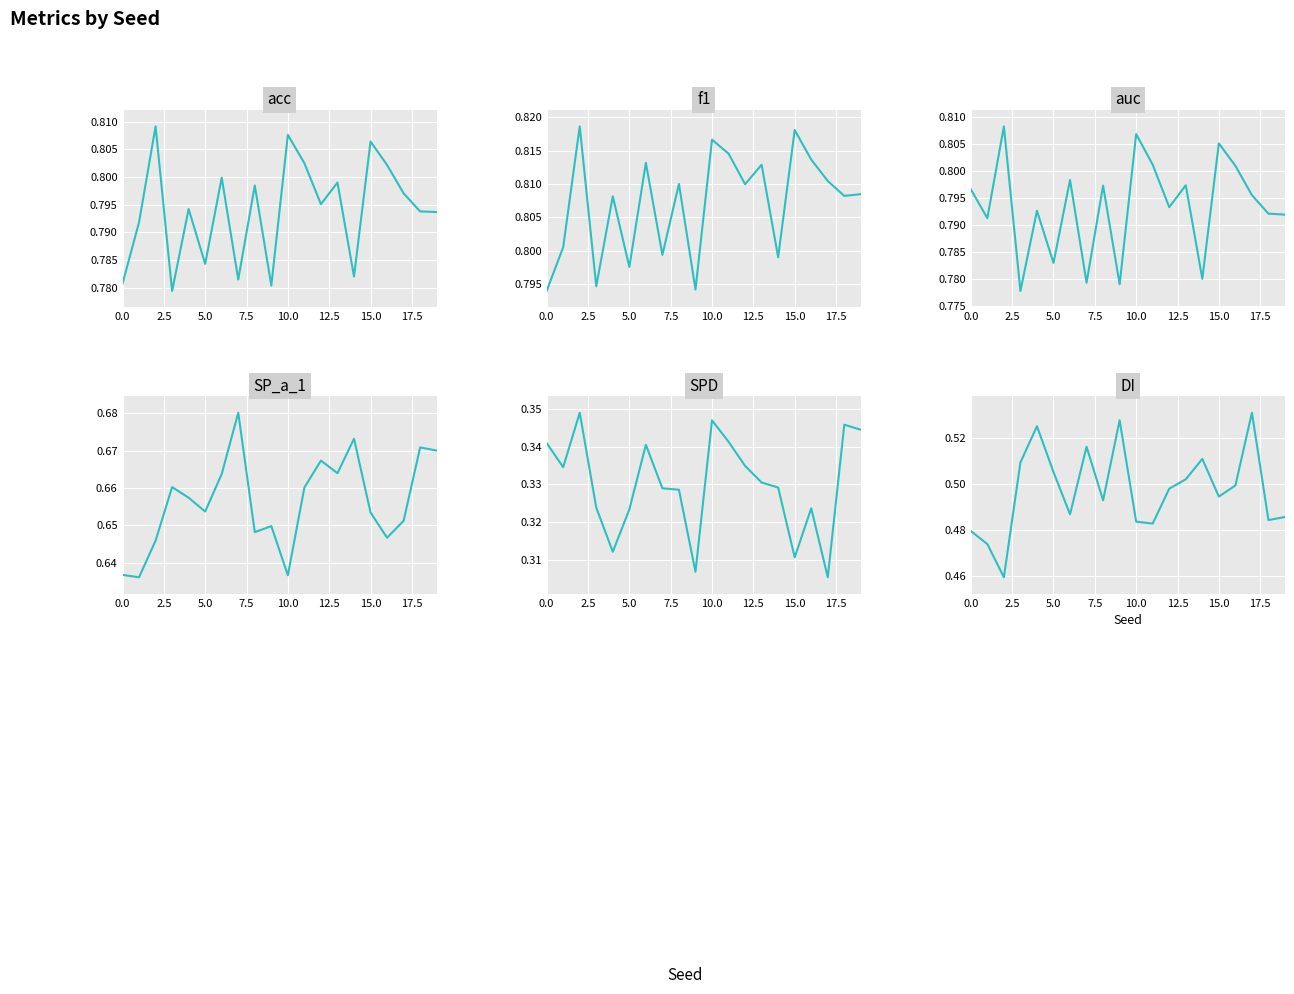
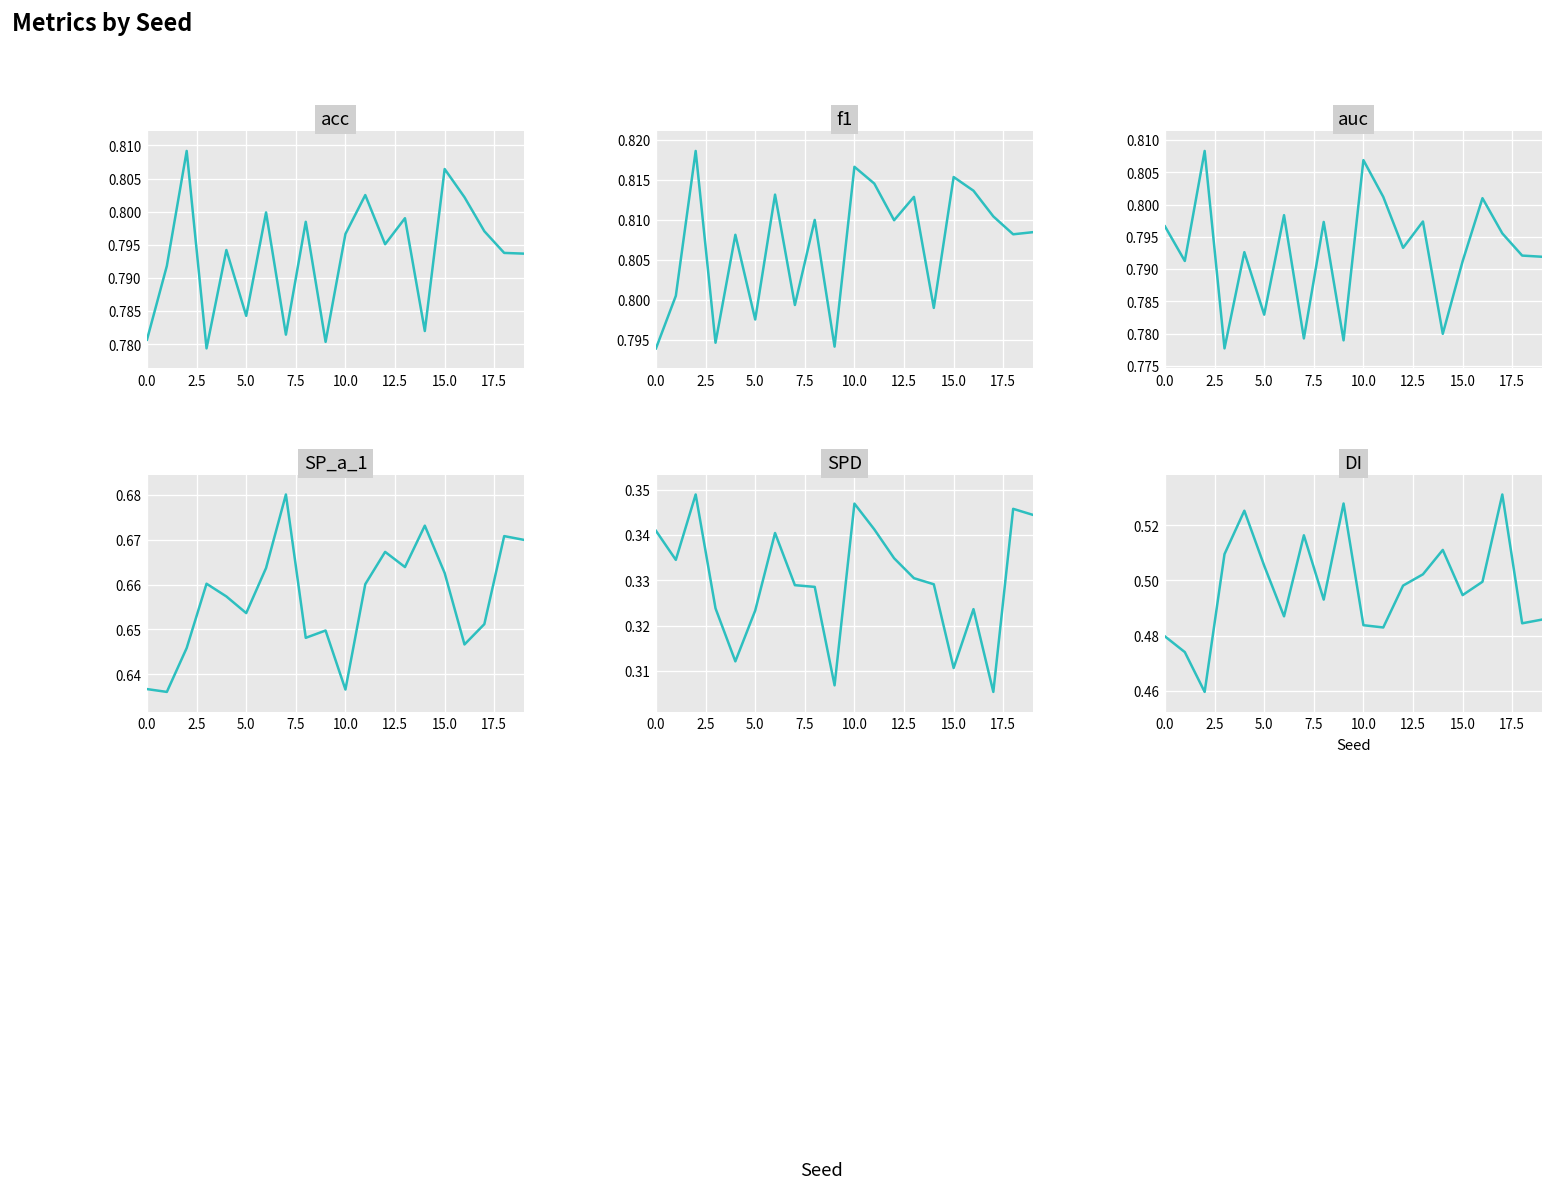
acc, 10.0: 0.808 -> 0.797
f1, 15.0: 0.818 -> 0.815
auc, 15.0: 0.805 -> 0.791
SP_a_1, 15.0: 0.653 -> 0.663
